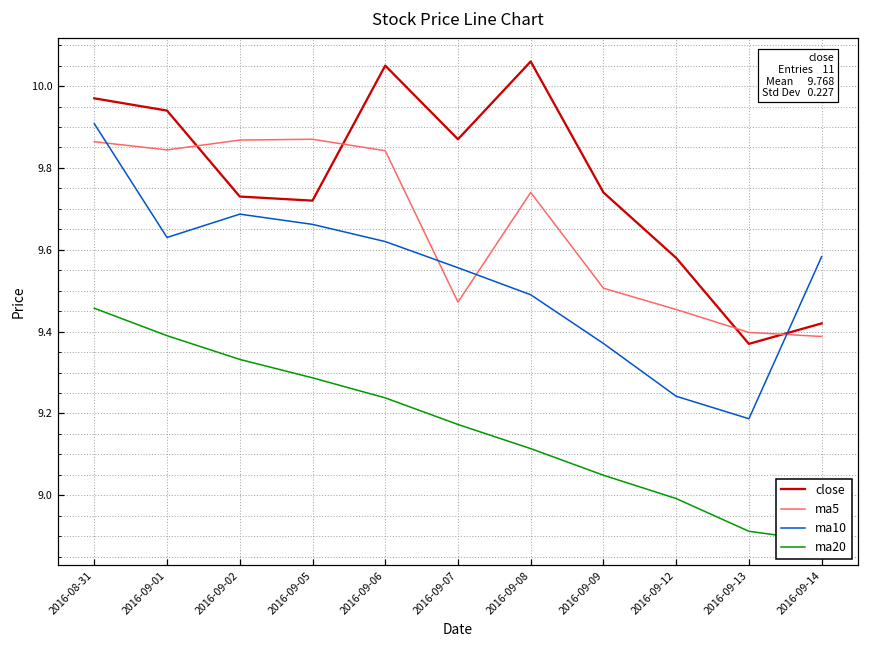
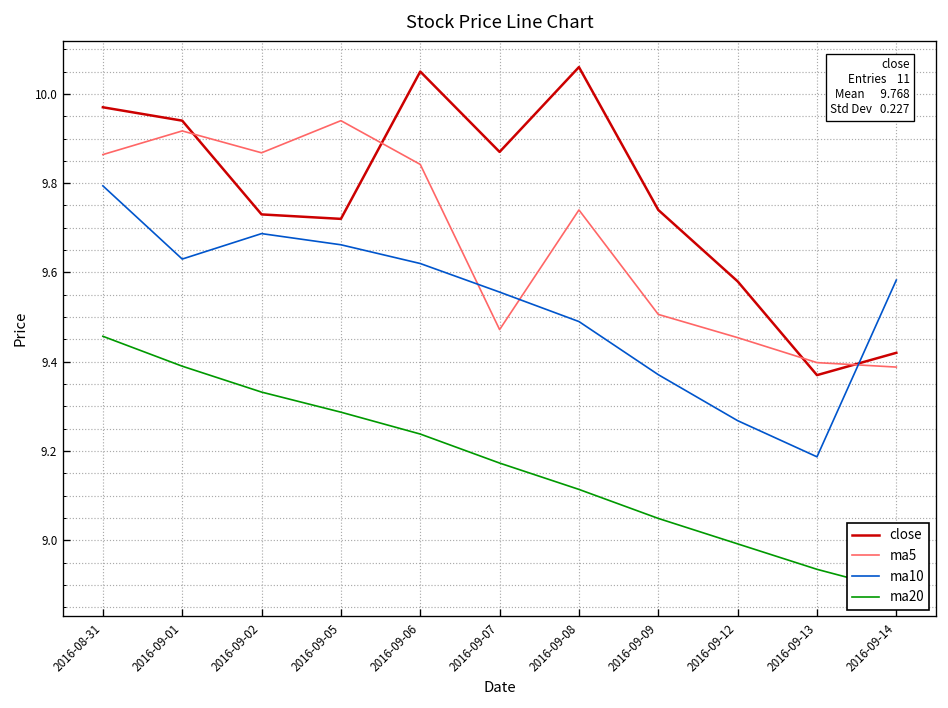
ma10, 2016-08-31: 9.91 -> 9.79
ma5, 2016-09-01: 9.84 -> 9.92
ma5, 2016-09-05: 9.87 -> 9.94
ma10, 2016-09-12: 9.24 -> 9.27
ma20, 2016-09-13: 8.91 -> 8.94
